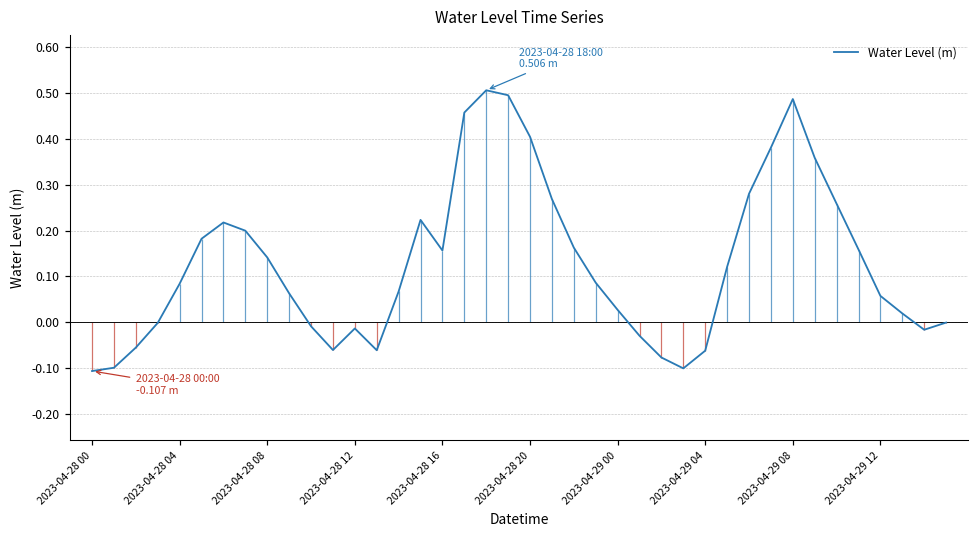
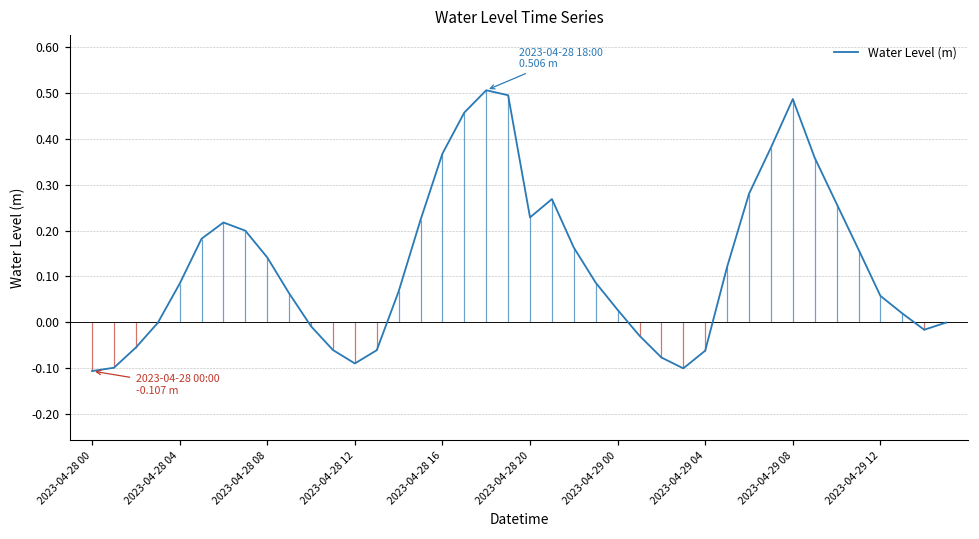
2023-04-28 12: -0.01 -> -0.09
2023-04-28 16: 0.16 -> 0.37
2023-04-28 20: 0.40 -> 0.23
